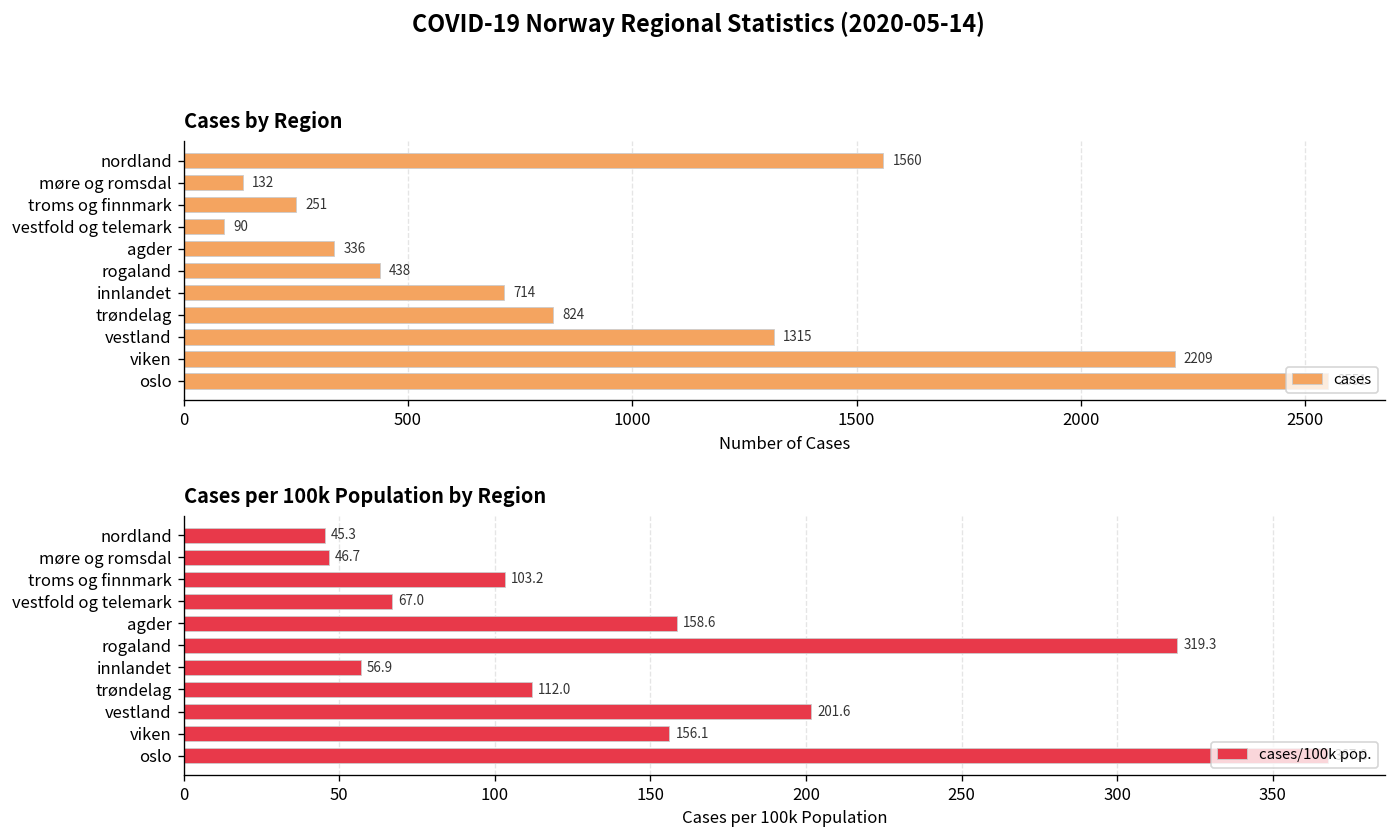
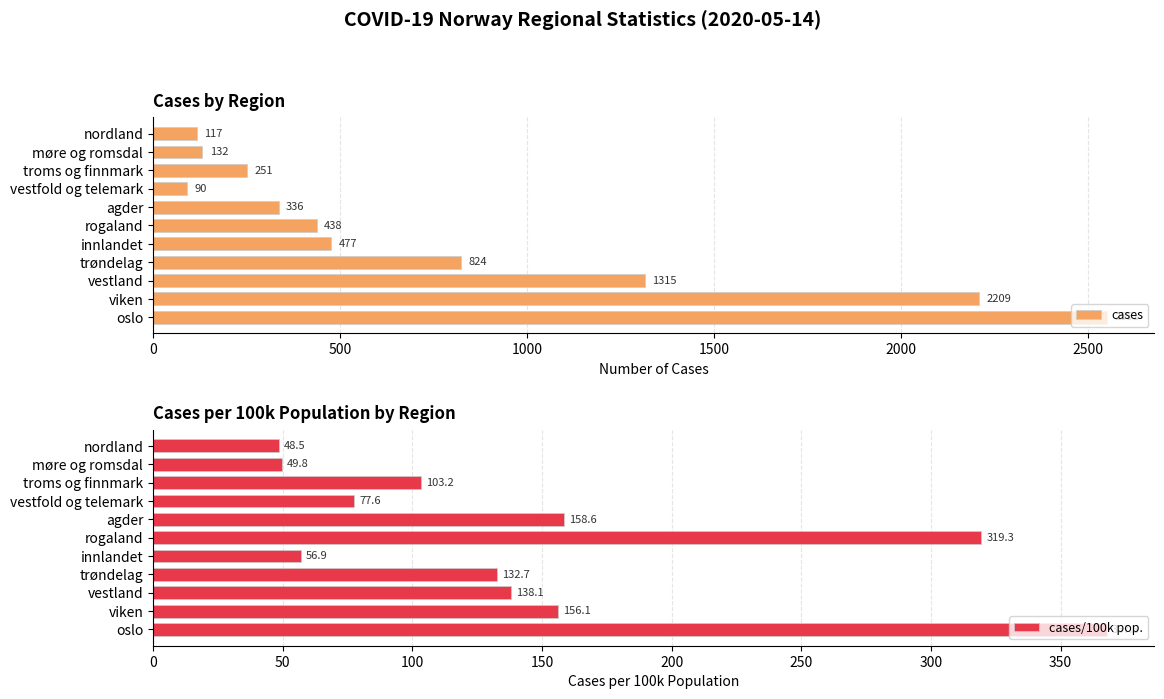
Cases by Region, nordland: 1560 -> 117
Cases by Region, innlandet: 714 -> 477
Cases per 100k Population by Region, nordland: 45.3 -> 48.5
Cases per 100k Population by Region, møre og romsdal: 46.7 -> 49.8
Cases per 100k Population by Region, vestfold og telemark: 67.0 -> 77.6
Cases per 100k Population by Region, trøndelag: 112.0 -> 132.7
Cases per 100k Population by Region, vestland: 201.6 -> 138.1
